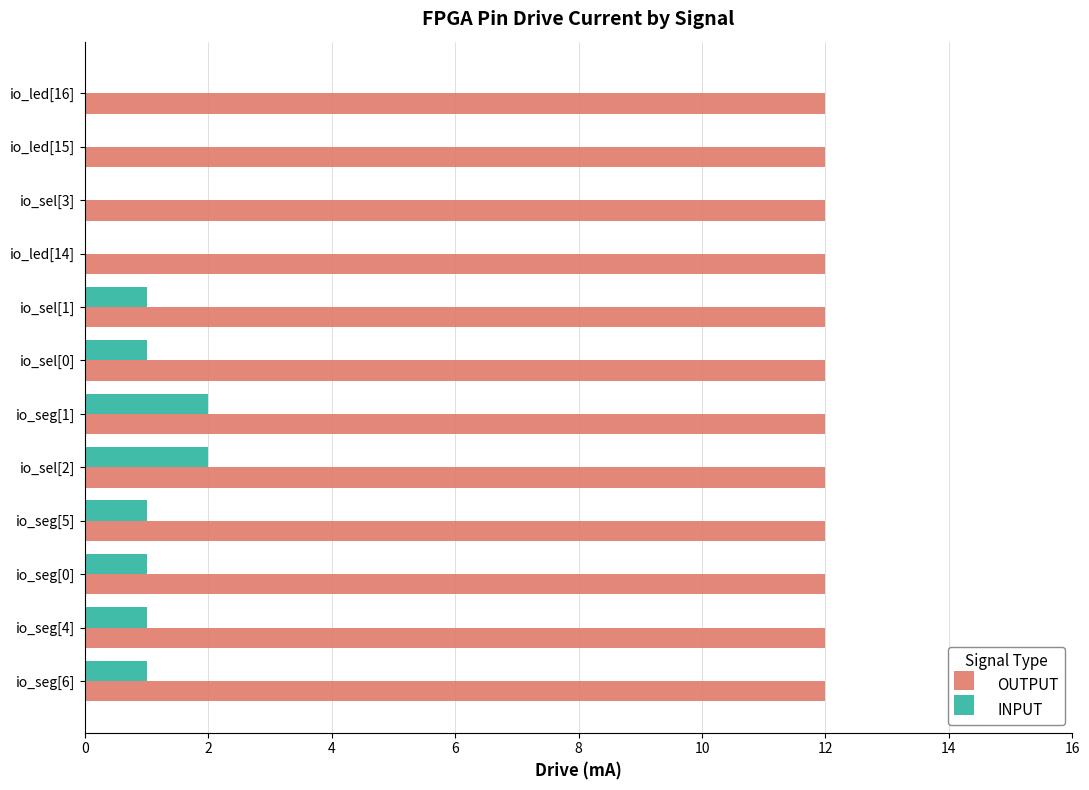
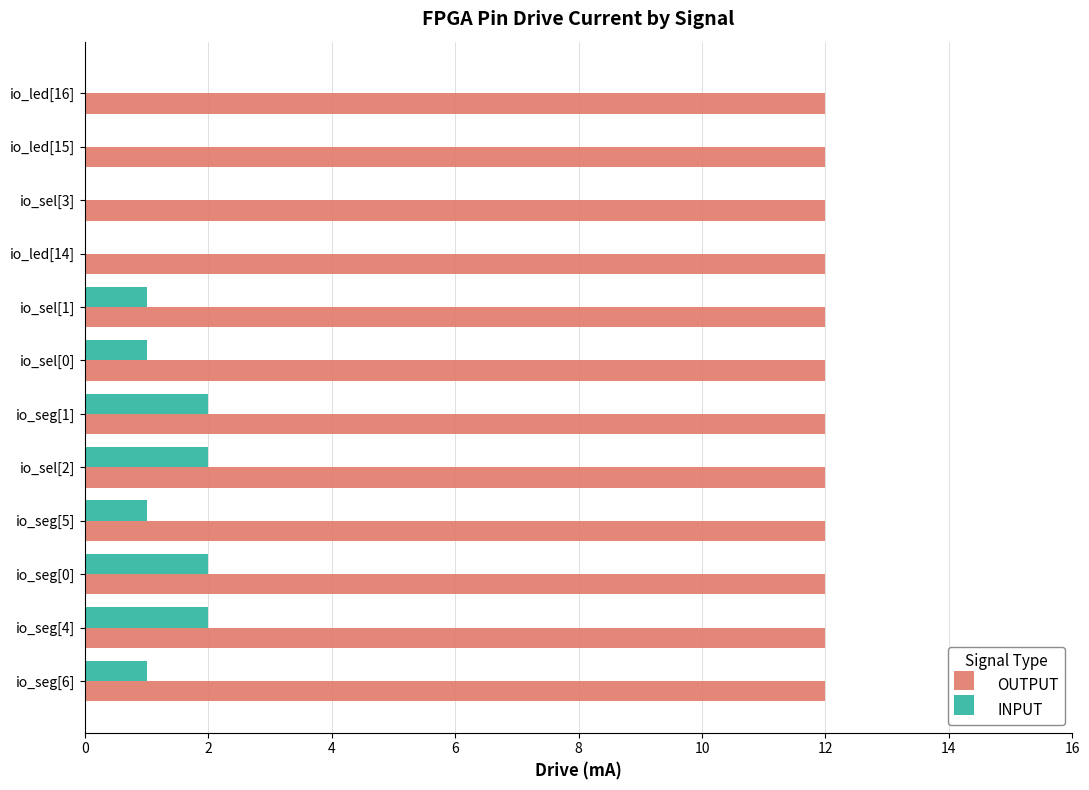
INPUT, io_seg[0]: 1 -> 2
INPUT, io_seg[4]: 1 -> 2
